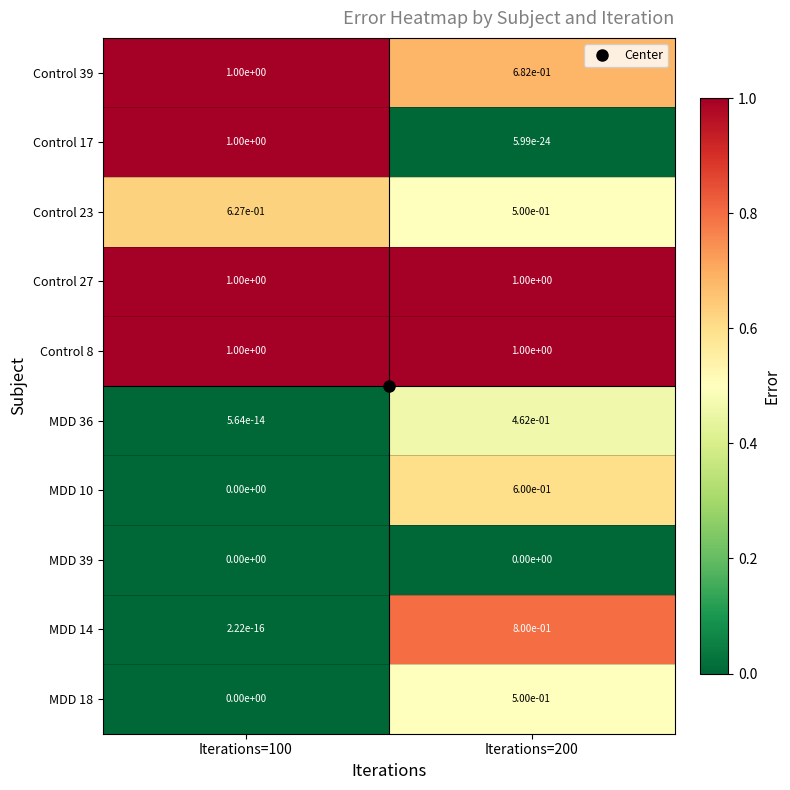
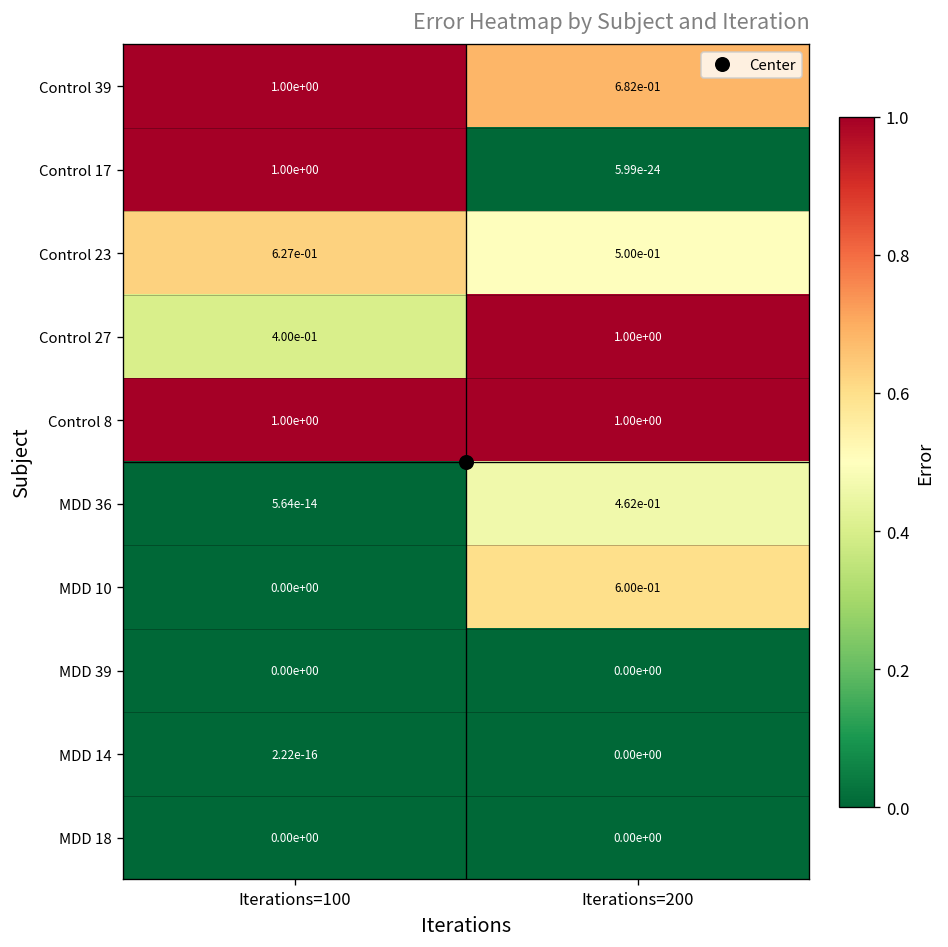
Control 27, Iterations=100: 1.00e+00 -> 4.00e-01
MDD 14, Iterations=200: 8.00e-01 -> 0.00e+00
MDD 18, Iterations=200: 5.00e-01 -> 0.00e+00
